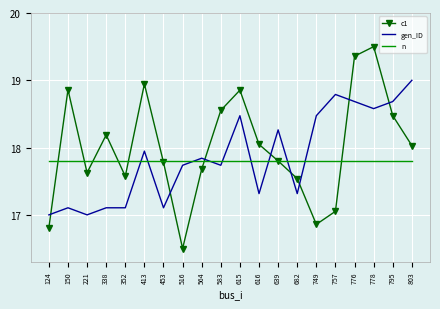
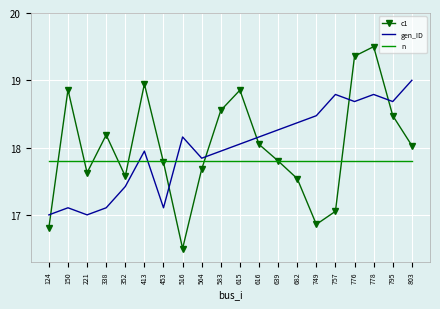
gen_ID, 352: 17.1 -> 17.4
gen_ID, 516: 17.7 -> 18.2
gen_ID, 583: 17.7 -> 17.9
gen_ID, 615: 18.5 -> 18.1
gen_ID, 616: 17.3 -> 18.2
gen_ID, 682: 17.3 -> 18.4
gen_ID, 778: 18.6 -> 18.8
